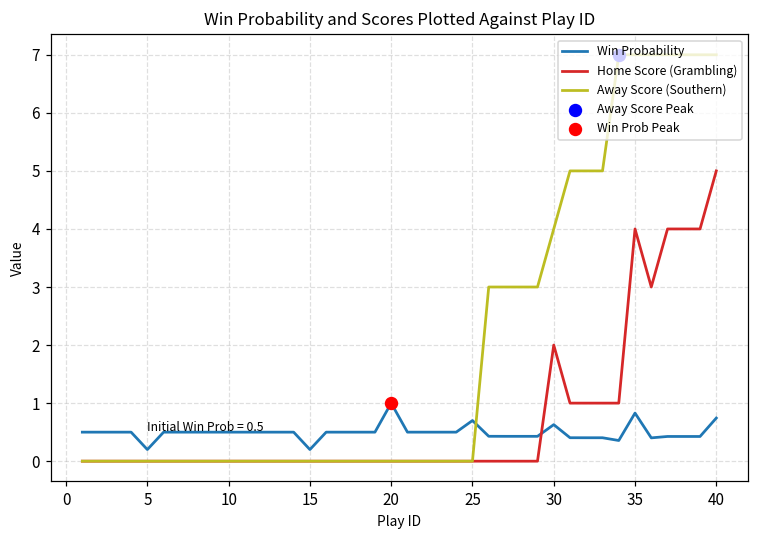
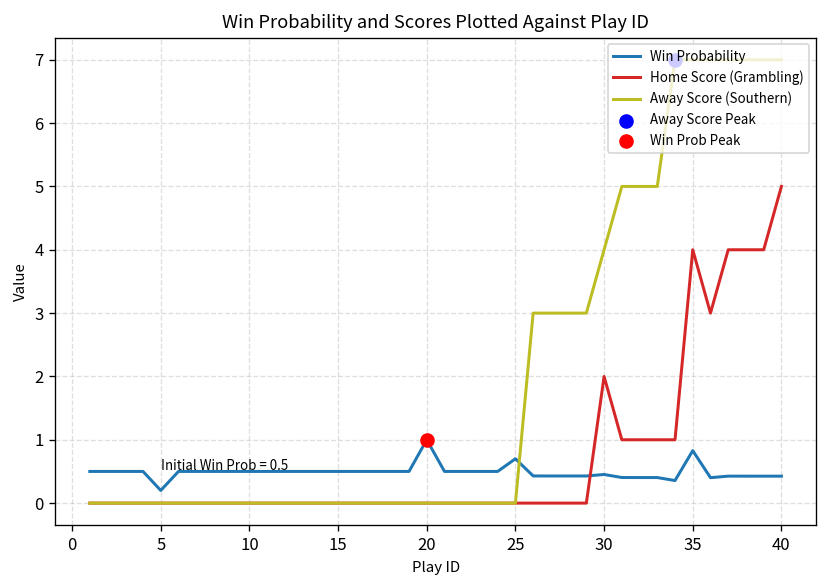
Win Probability, 15: 0.2 -> 0.5
Win Probability, 30: 0.6 -> 0.5
Win Probability, 40: 0.7 -> 0.4
